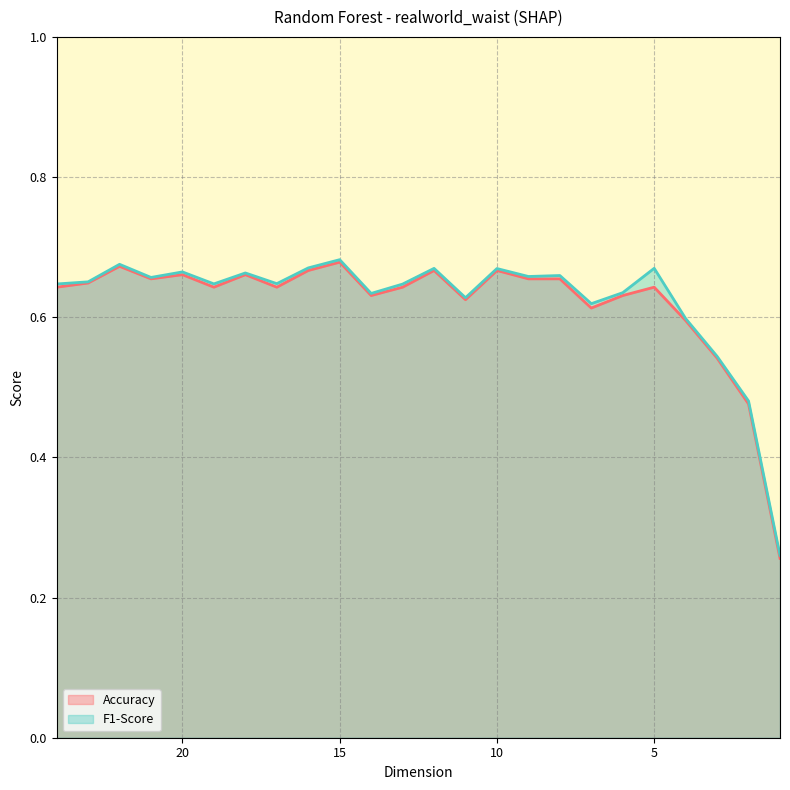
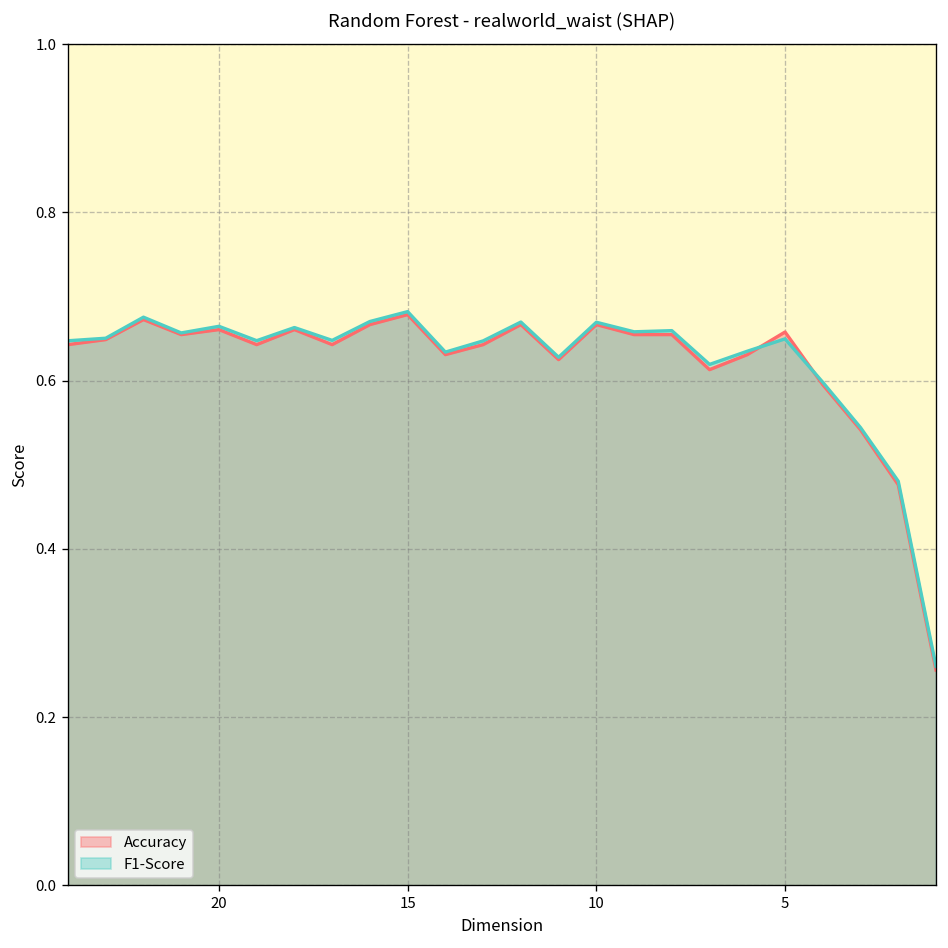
Accuracy, 5: 0.64 -> 0.66
F1-Score, 5: 0.67 -> 0.65
